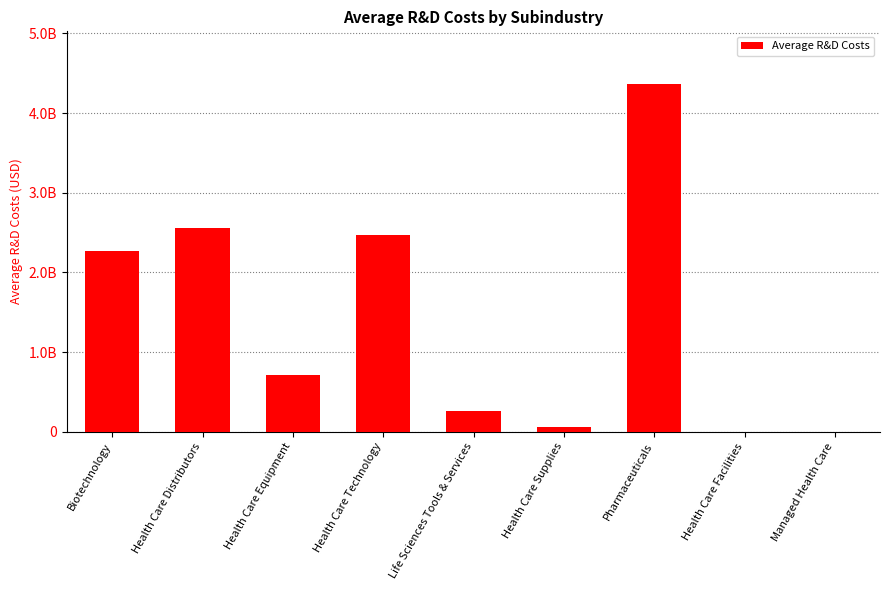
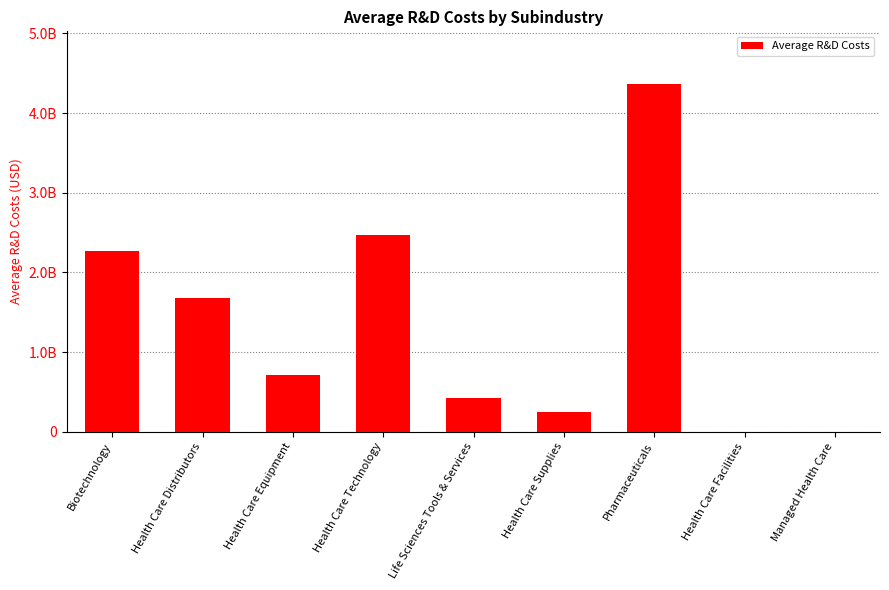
Health Care Distributors: 2600000000 -> 1700000000
Life Sciences Tools & Services: 300000000 -> 400000000
Health Care Supplies: 100000000 -> 200000000
